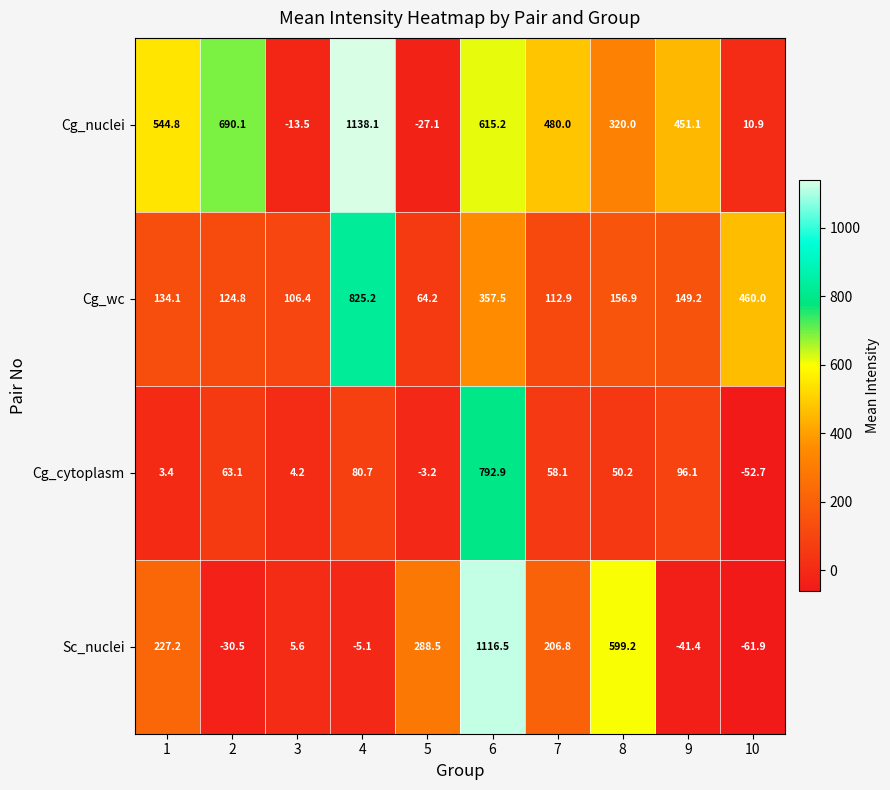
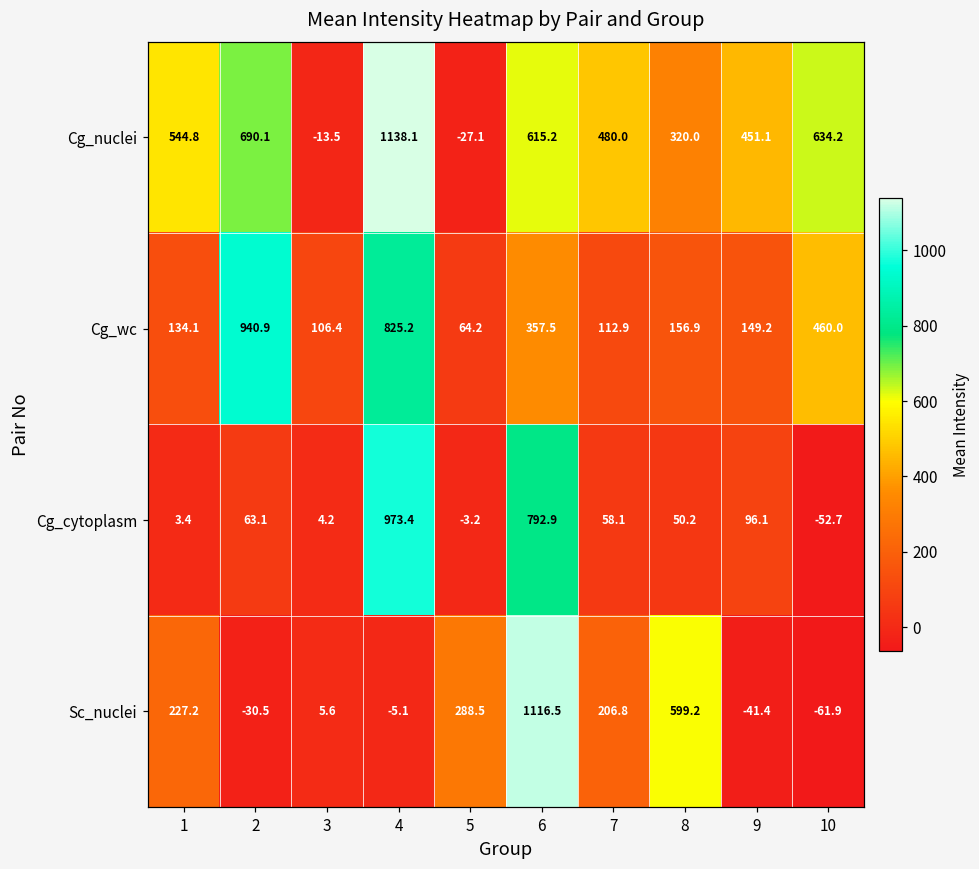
Cg_nuclei, 10: 10.9 -> 634.2
Cg_wc, 2: 124.8 -> 940.9
Cg_cytoplasm, 4: 80.7 -> 973.4
